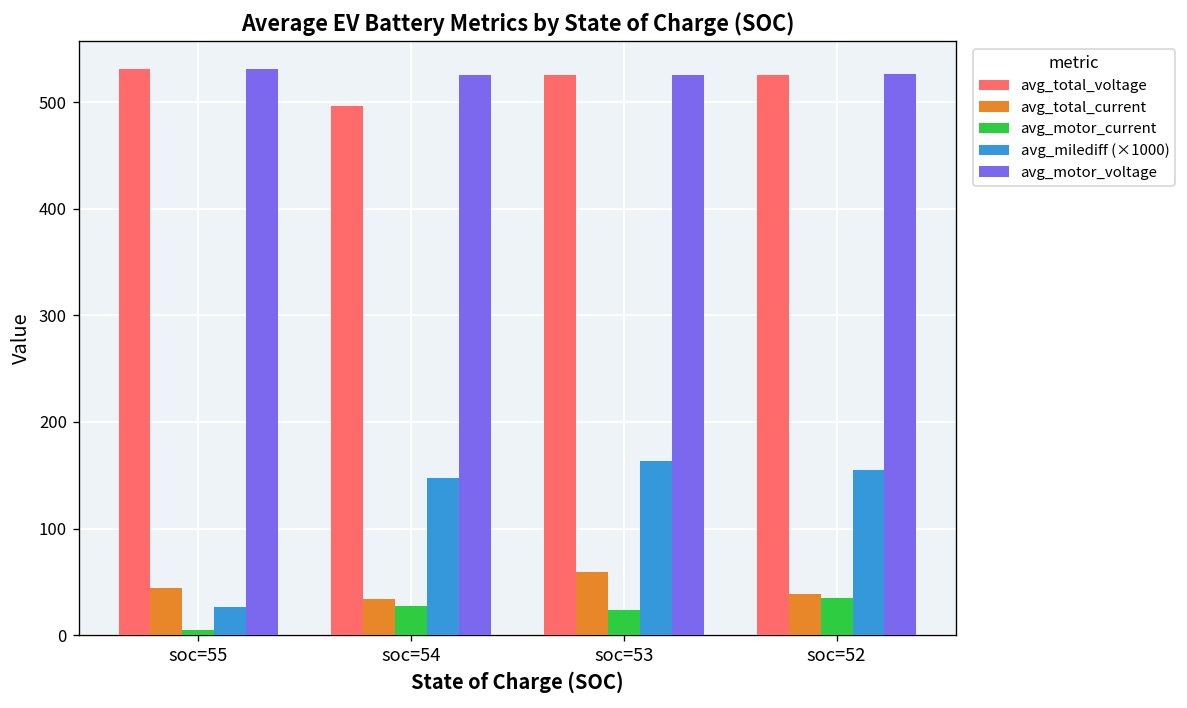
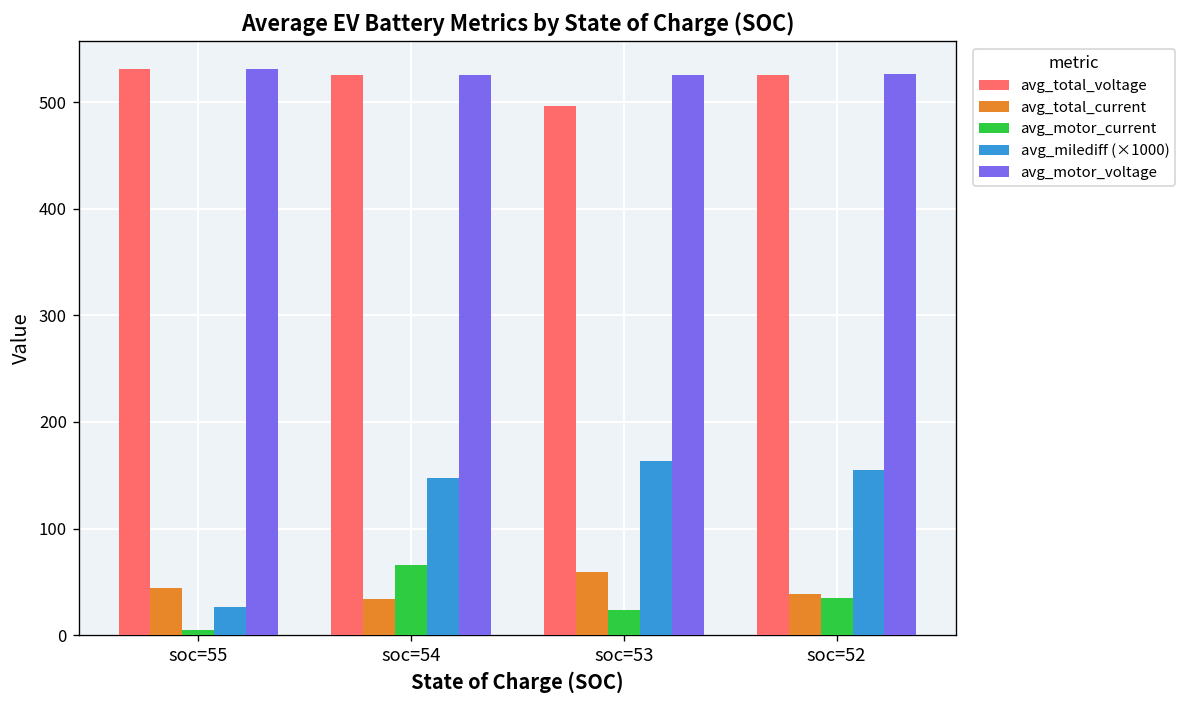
avg_total_voltage, soc=54: 500 -> 530
avg_motor_current, soc=54: 30 -> 70
avg_total_voltage, soc=53: 530 -> 500
